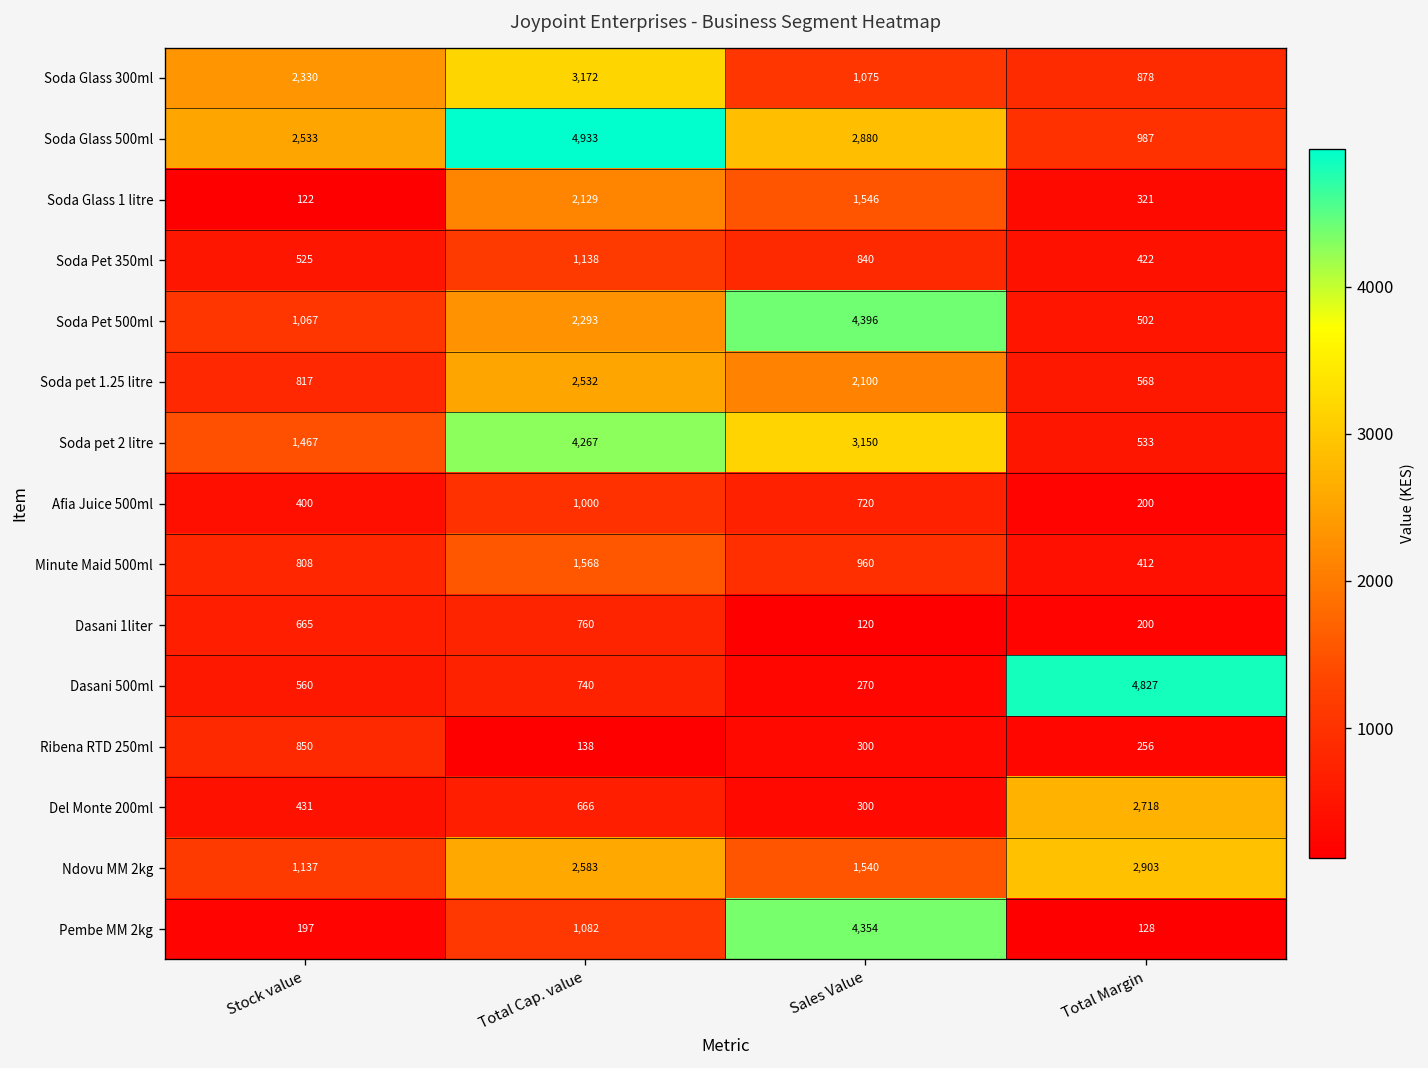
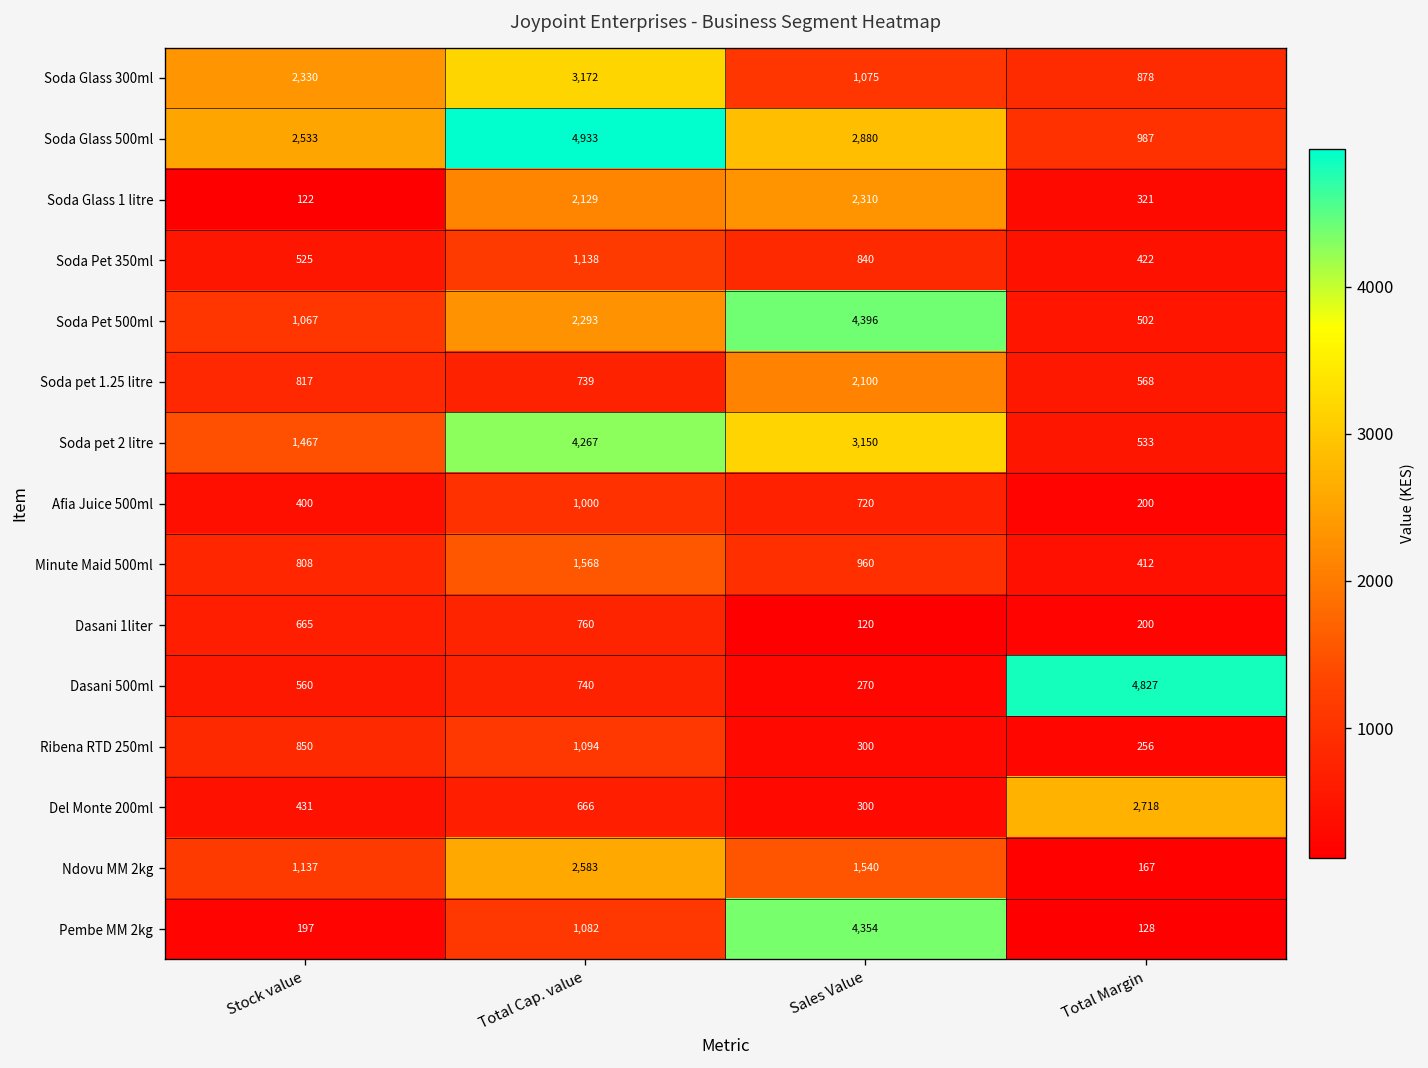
Soda Glass 1 litre, Sales Value: 1,546 -> 2,310
Soda pet 1.25 litre, Total Cap. value: 2,532 -> 739
Ribena RTD 250ml, Total Cap. value: 138 -> 1,094
Ndovu MM 2kg, Total Margin: 2,903 -> 167
